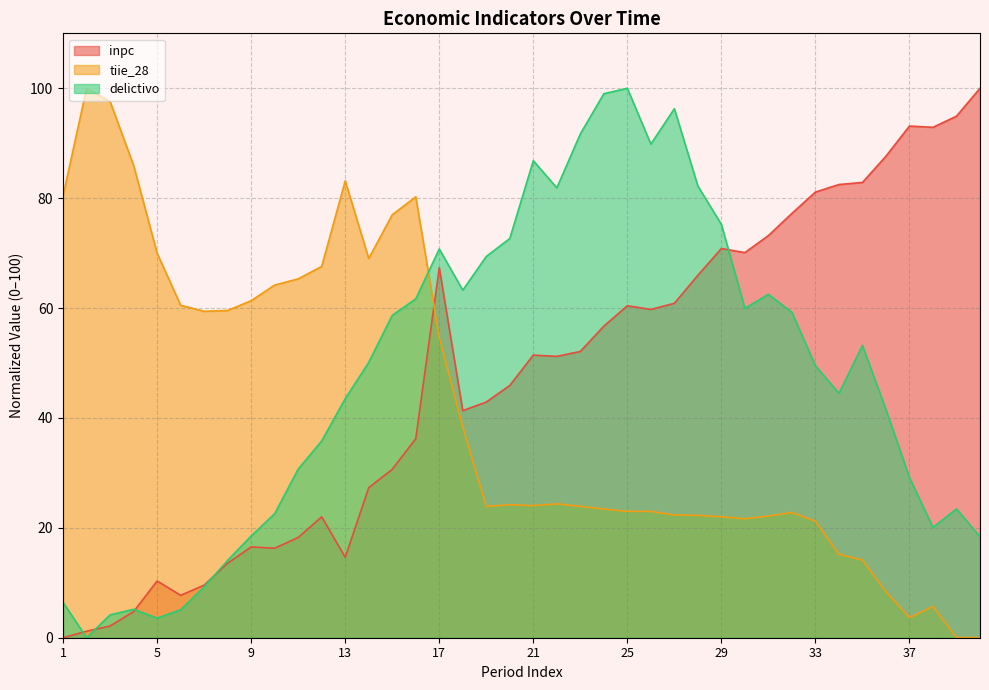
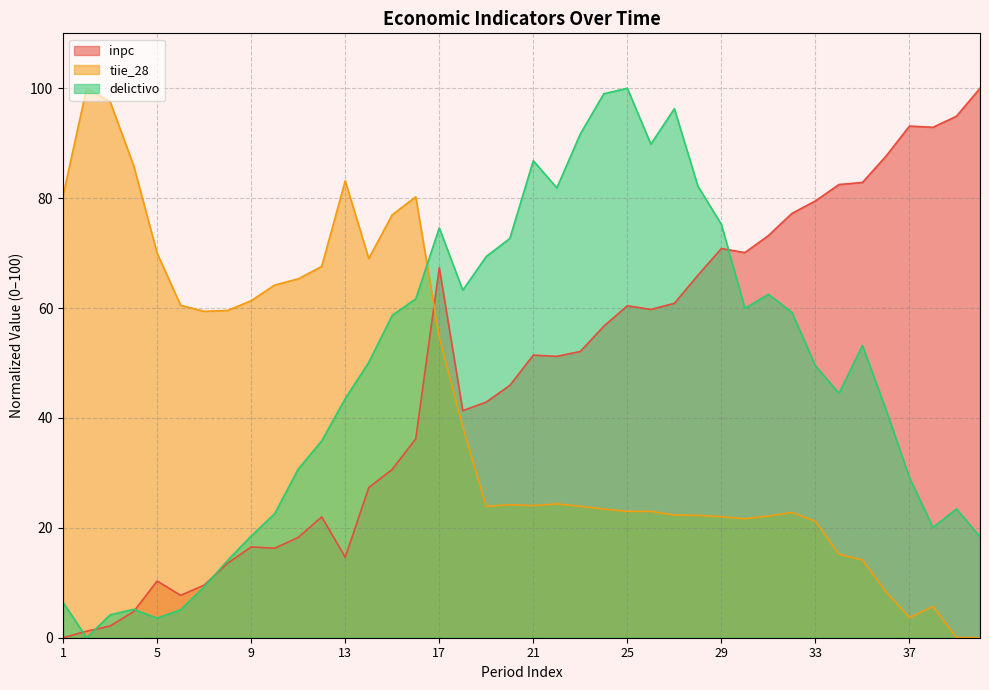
delictivo, 17: 71 -> 75
inpc, 33: 81 -> 80
